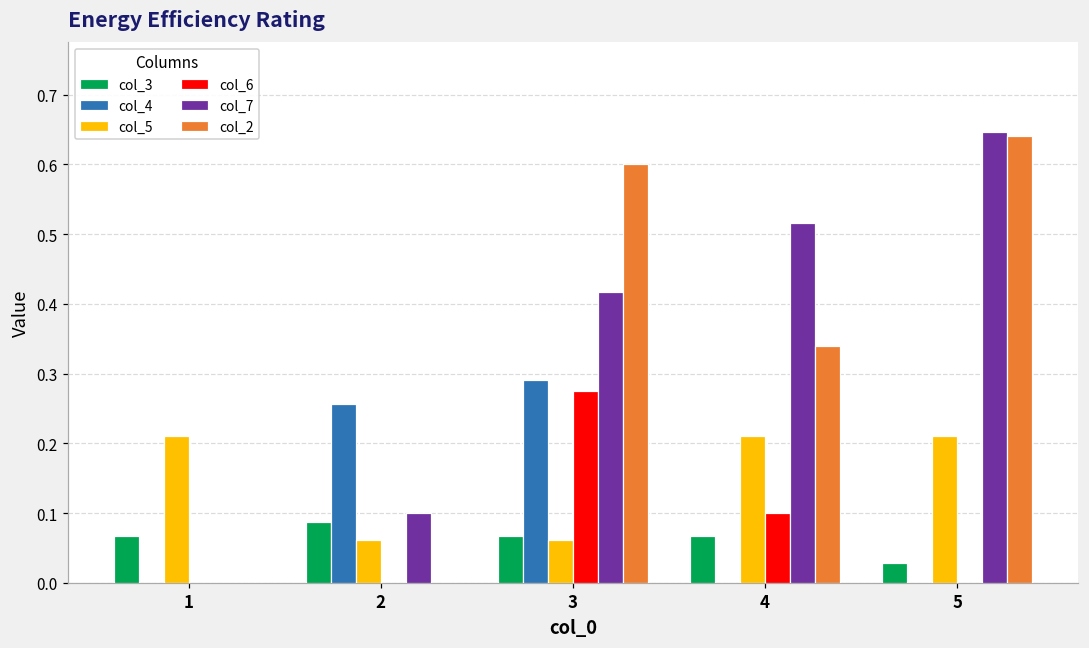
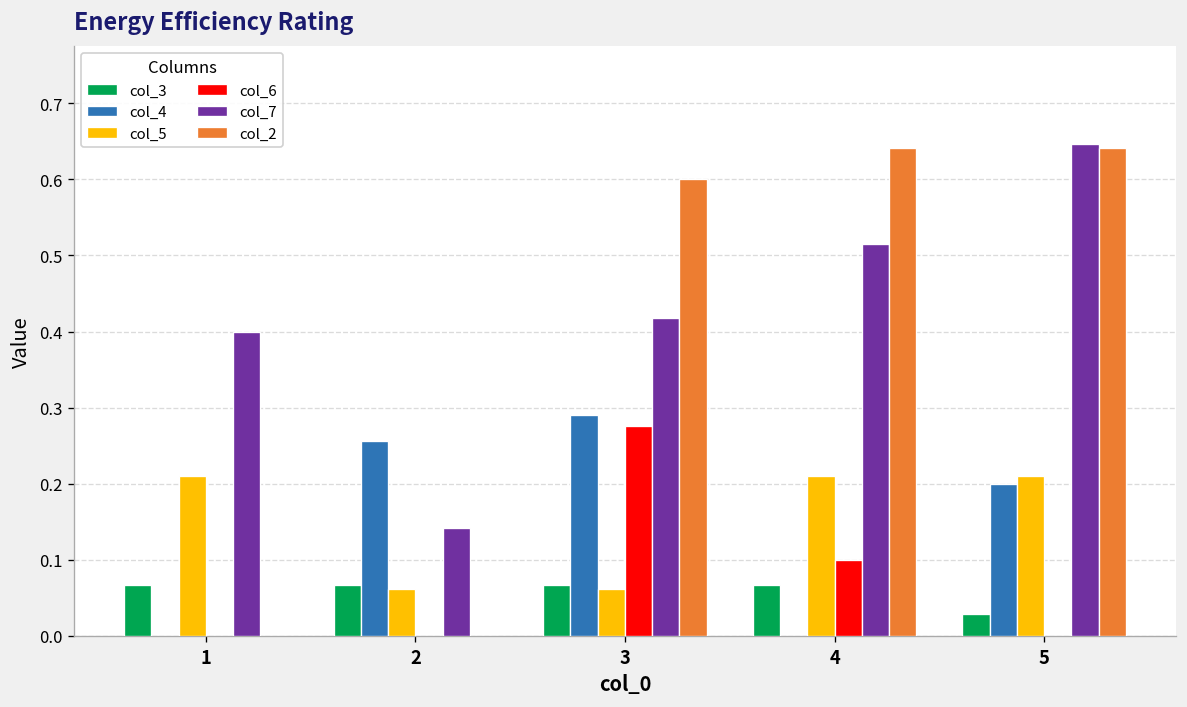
col_7, 1: 0.0 -> 0.4
col_3, 2: 0.09 -> 0.07
col_7, 2: 0.10 -> 0.14
col_2, 4: 0.34 -> 0.64
col_4, 5: 0.0 -> 0.2
